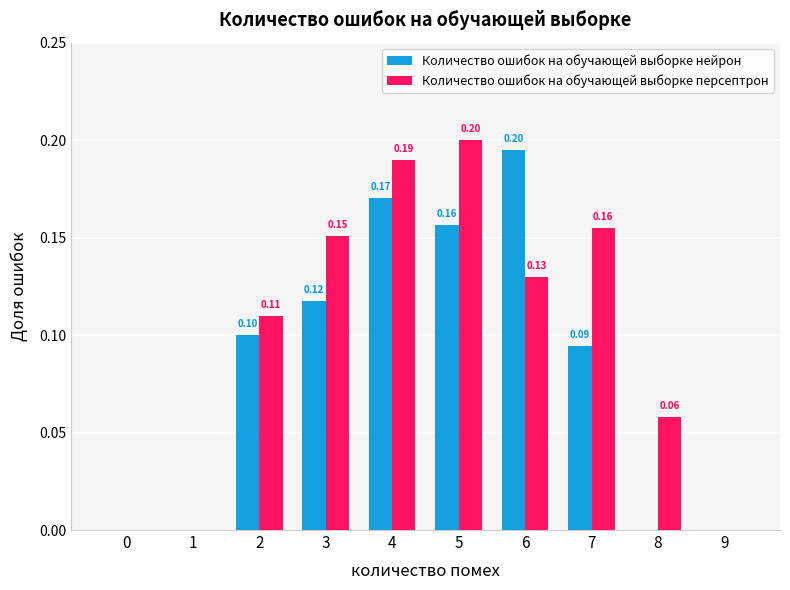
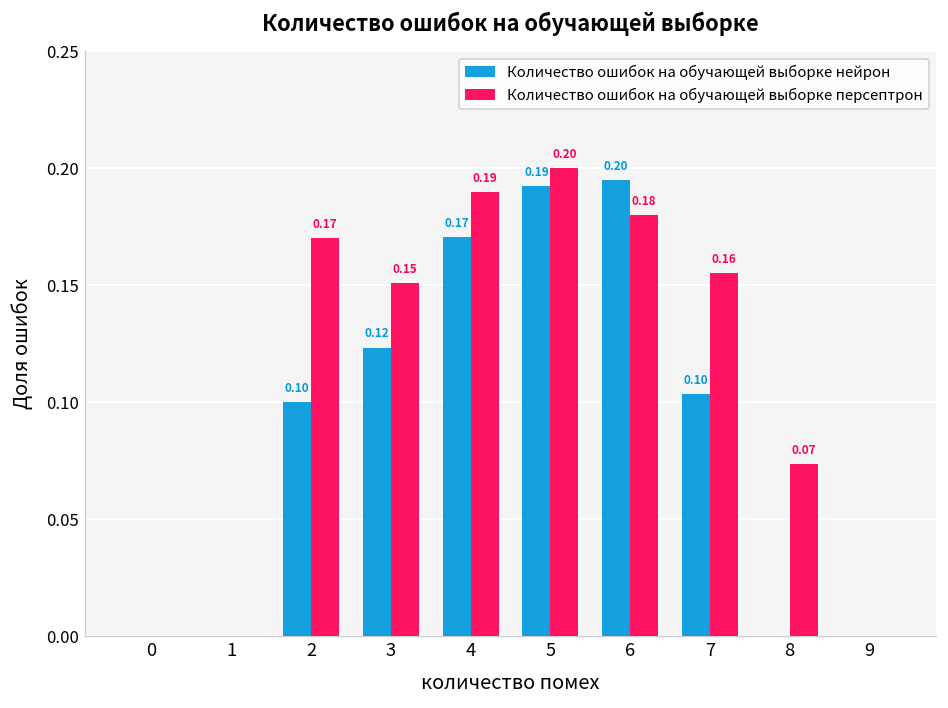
Количество ошибок на обучающей выборке персептрон, 2: 0.11 -> 0.17
Количество ошибок на обучающей выборке нейрон, 3: 0.118 -> 0.123
Количество ошибок на обучающей выборке нейрон, 5: 0.16 -> 0.19
Количество ошибок на обучающей выборке персептрон, 6: 0.13 -> 0.18
Количество ошибок на обучающей выборке нейрон, 7: 0.09 -> 0.10
Количество ошибок на обучающей выборке персептрон, 8: 0.06 -> 0.07
